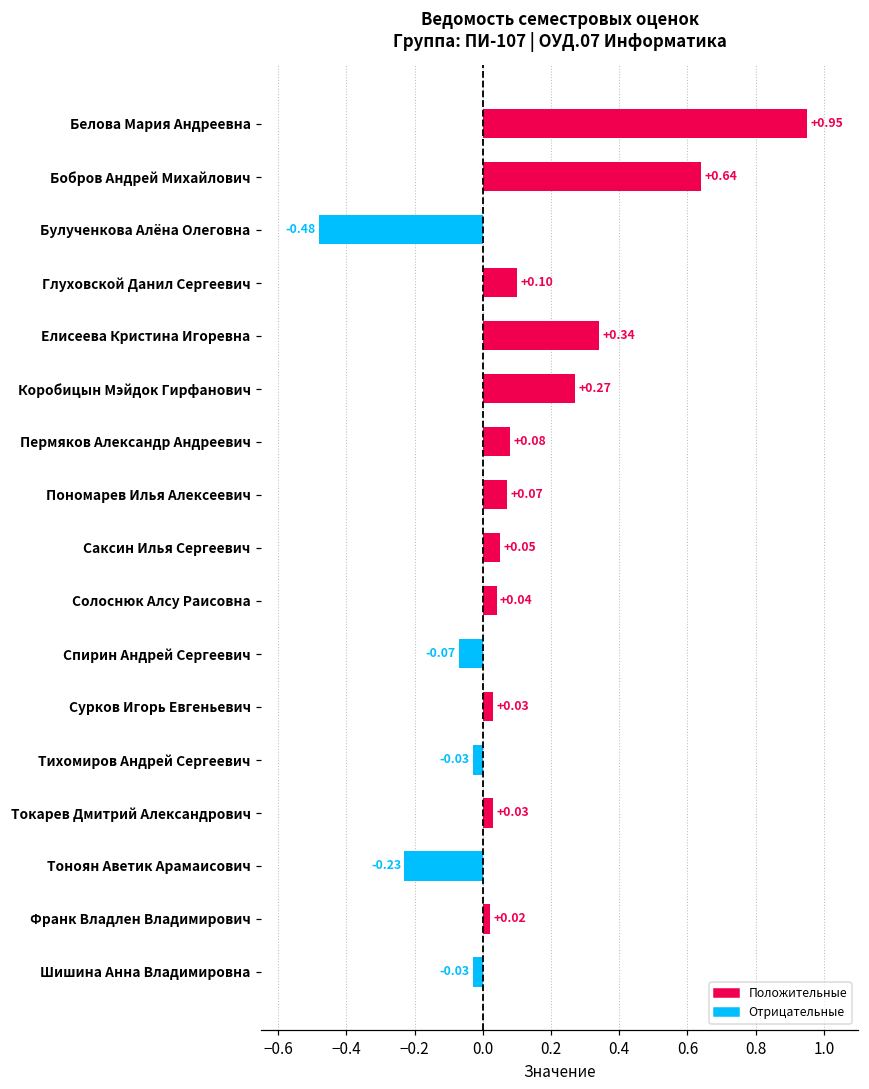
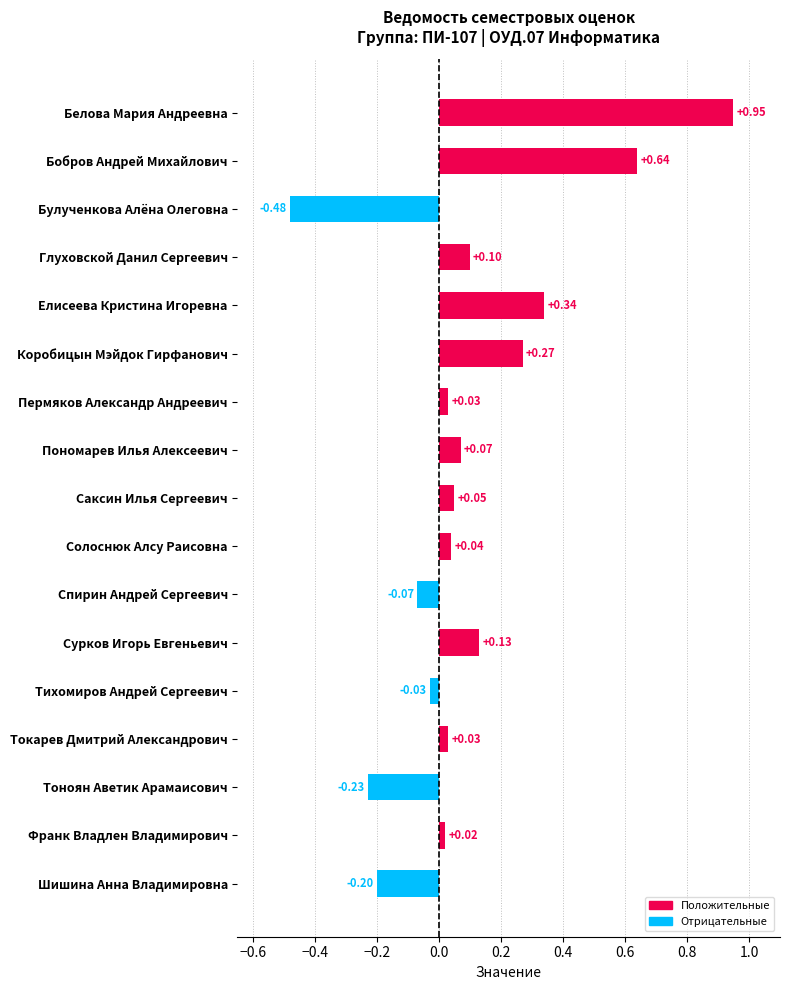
Пермяков Александр Андреевич: +0.08 -> +0.03
Сурков Игорь Евгеньевич: +0.03 -> +0.13
Шишина Анна Владимировна: -0.03 -> -0.20
